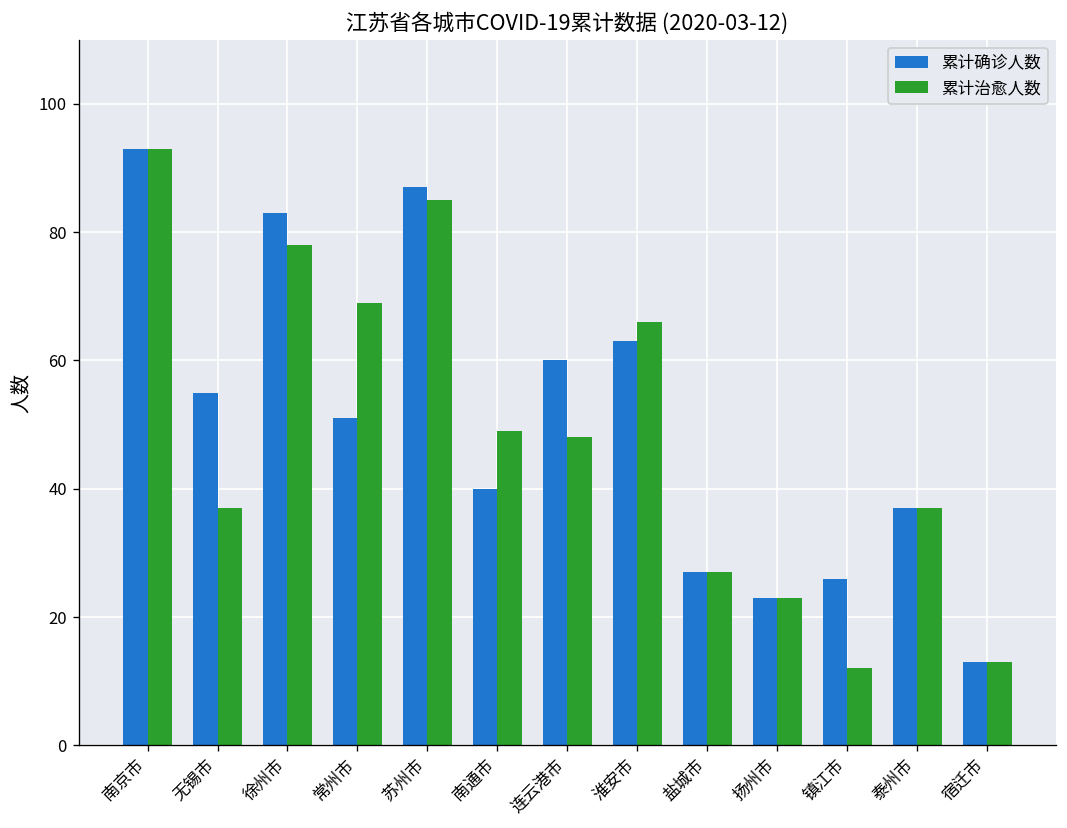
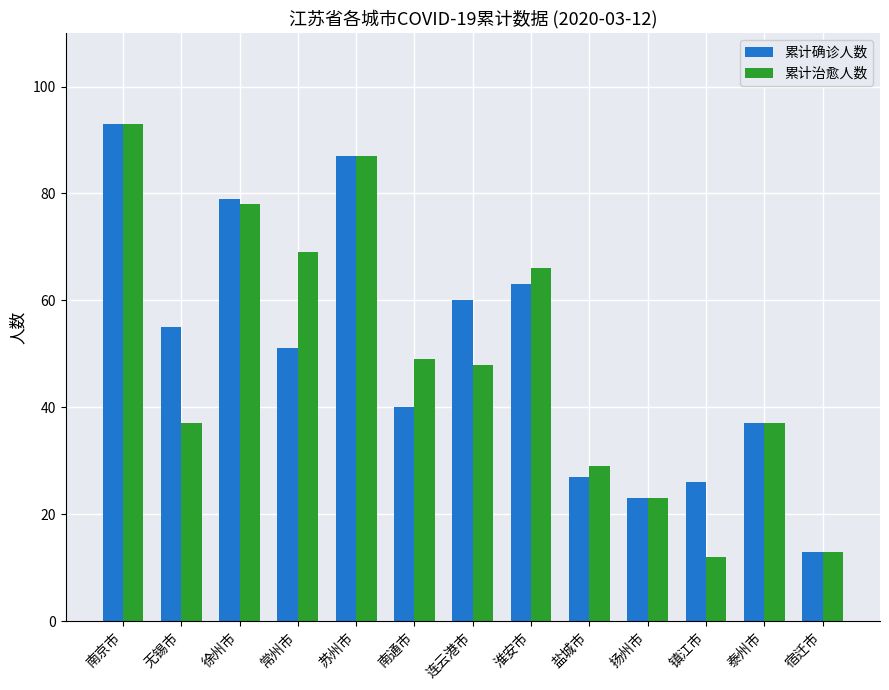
累计确诊人数, 徐州市: 83 -> 79
累计治愈人数, 苏州市: 85 -> 87
累计治愈人数, 盐城市: 27 -> 29
